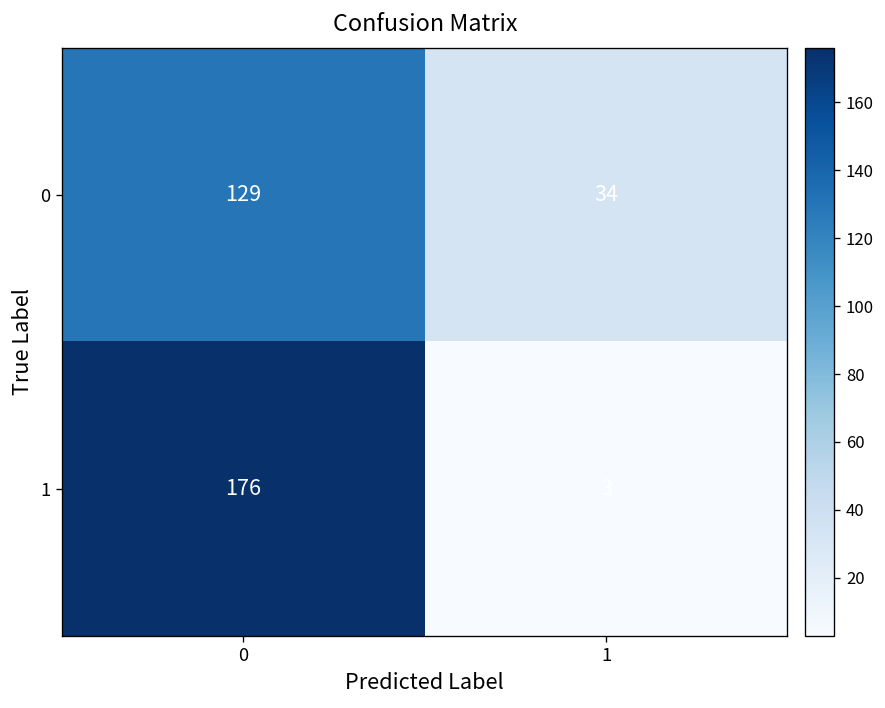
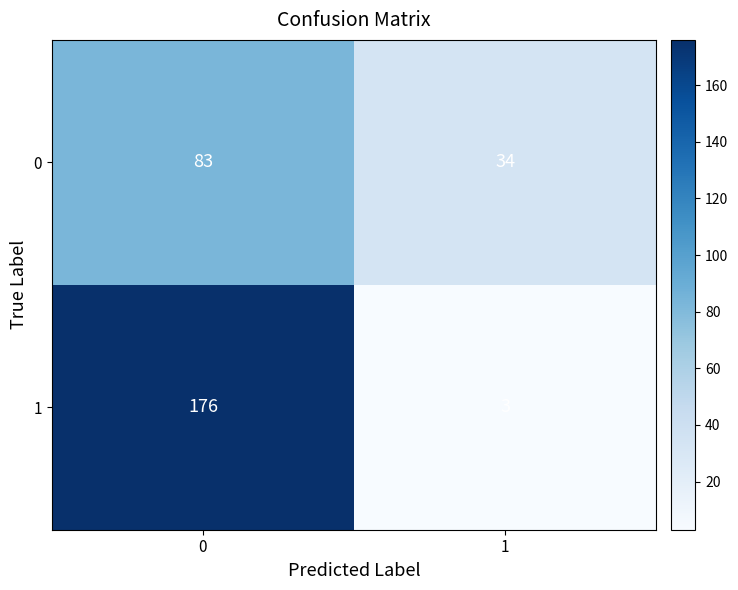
0, 0: 129 -> 83
